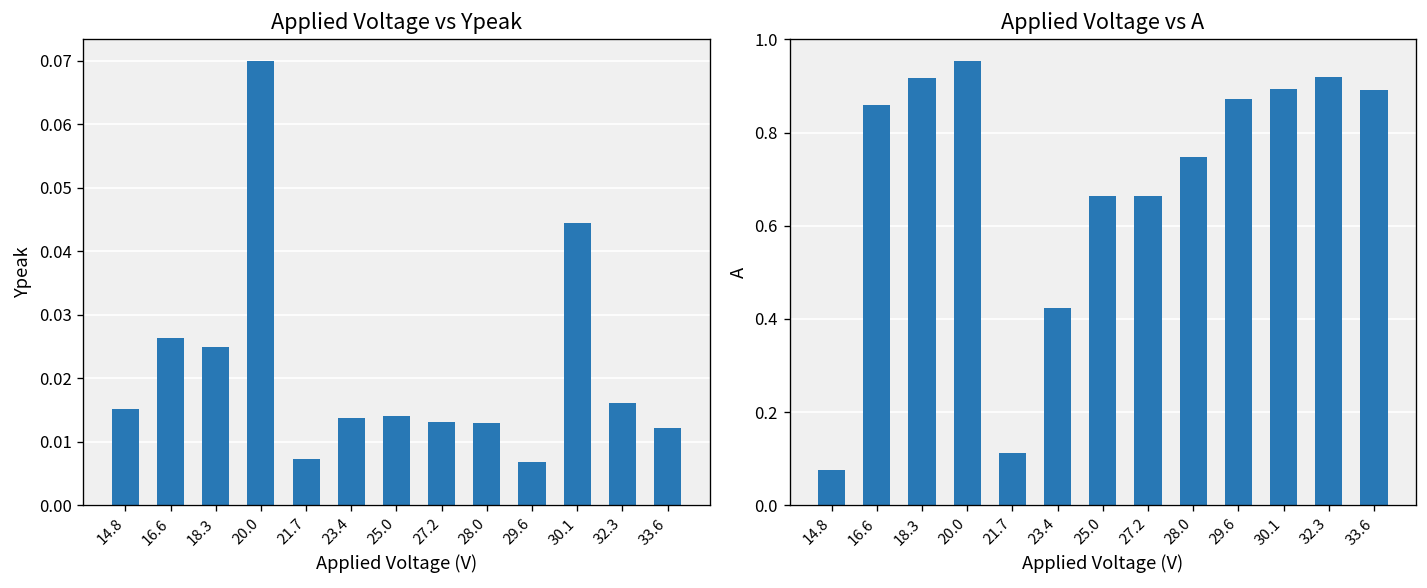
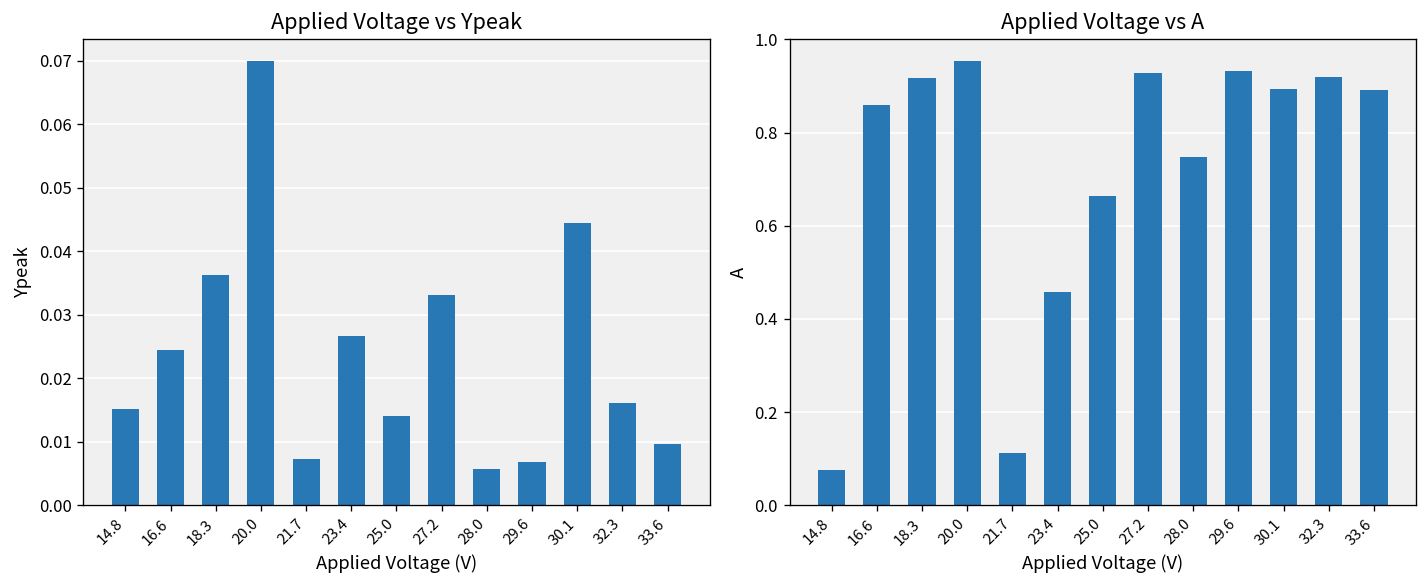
Applied Voltage vs Ypeak, 16.6: 0.026 -> 0.024
Applied Voltage vs Ypeak, 18.3: 0.025 -> 0.036
Applied Voltage vs Ypeak, 23.4: 0.014 -> 0.027
Applied Voltage vs Ypeak, 27.2: 0.013 -> 0.033
Applied Voltage vs Ypeak, 28.0: 0.013 -> 0.006
Applied Voltage vs Ypeak, 33.6: 0.012 -> 0.010
Applied Voltage vs A, 23.4: 0.42 -> 0.46
Applied Voltage vs A, 27.2: 0.66 -> 0.93
Applied Voltage vs A, 29.6: 0.87 -> 0.93
